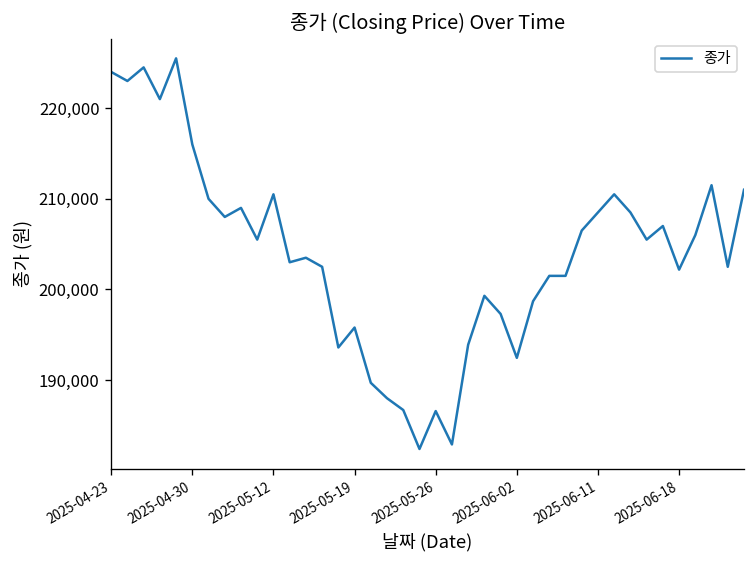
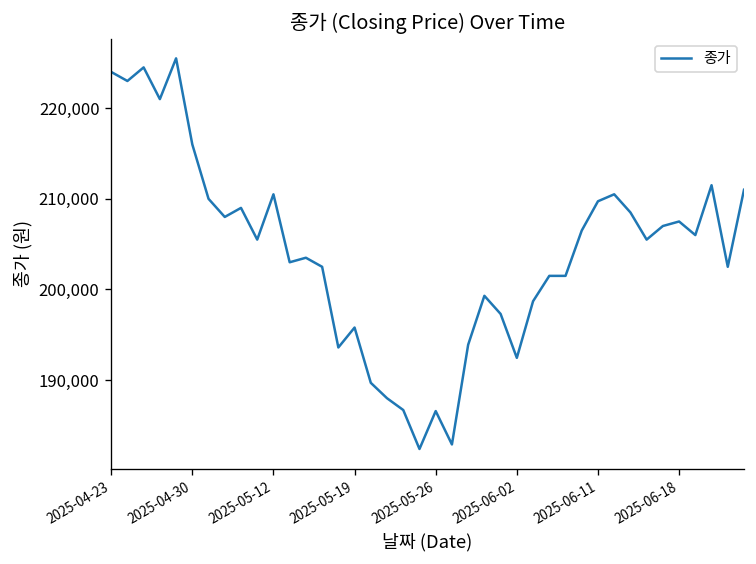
2025-06-11: 209,000 -> 210,000
2025-06-18: 202,000 -> 208,000
